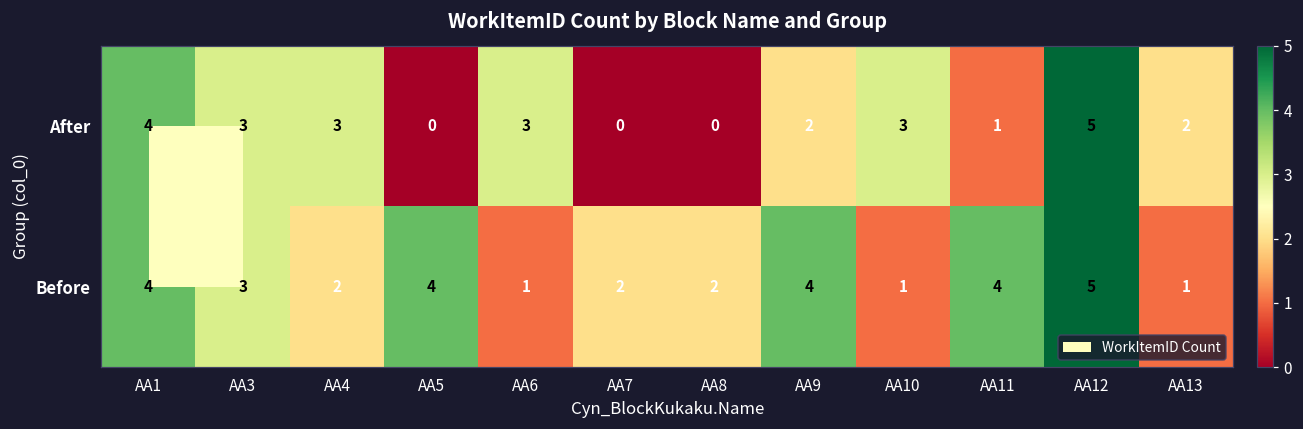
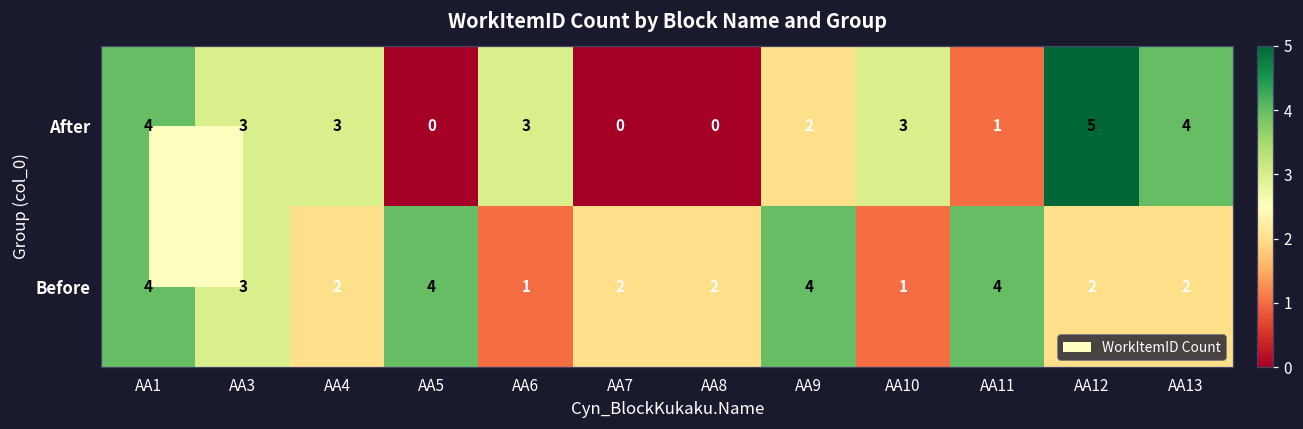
After, AA13: 2 -> 4
Before, AA12: 5 -> 2
Before, AA13: 1 -> 2
